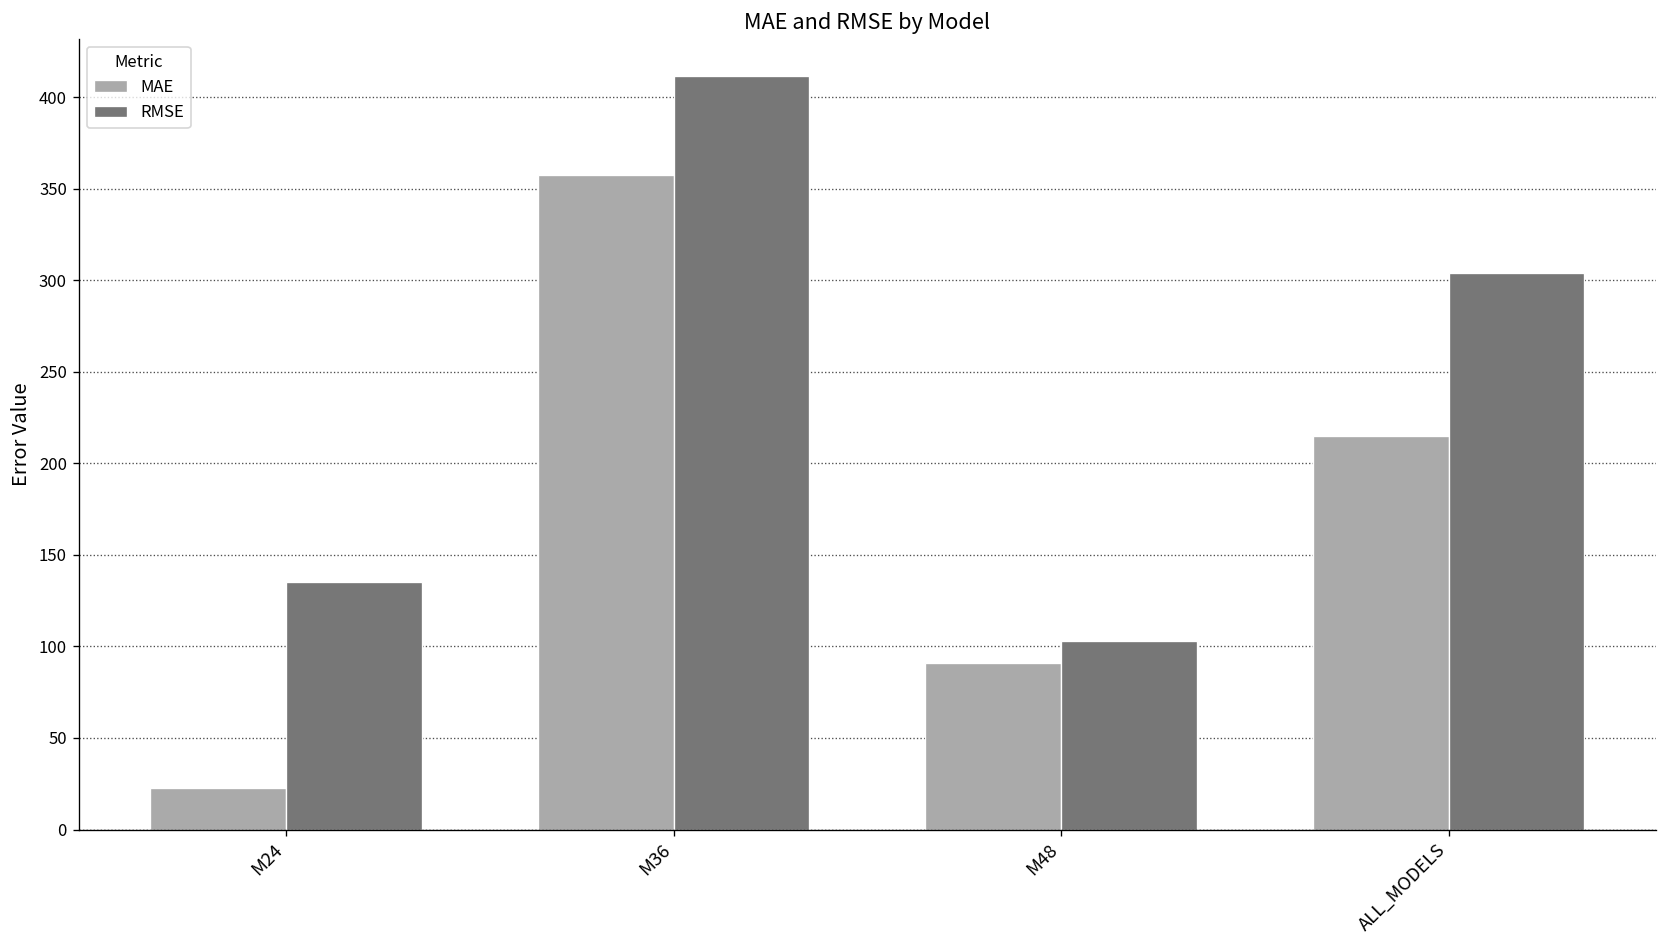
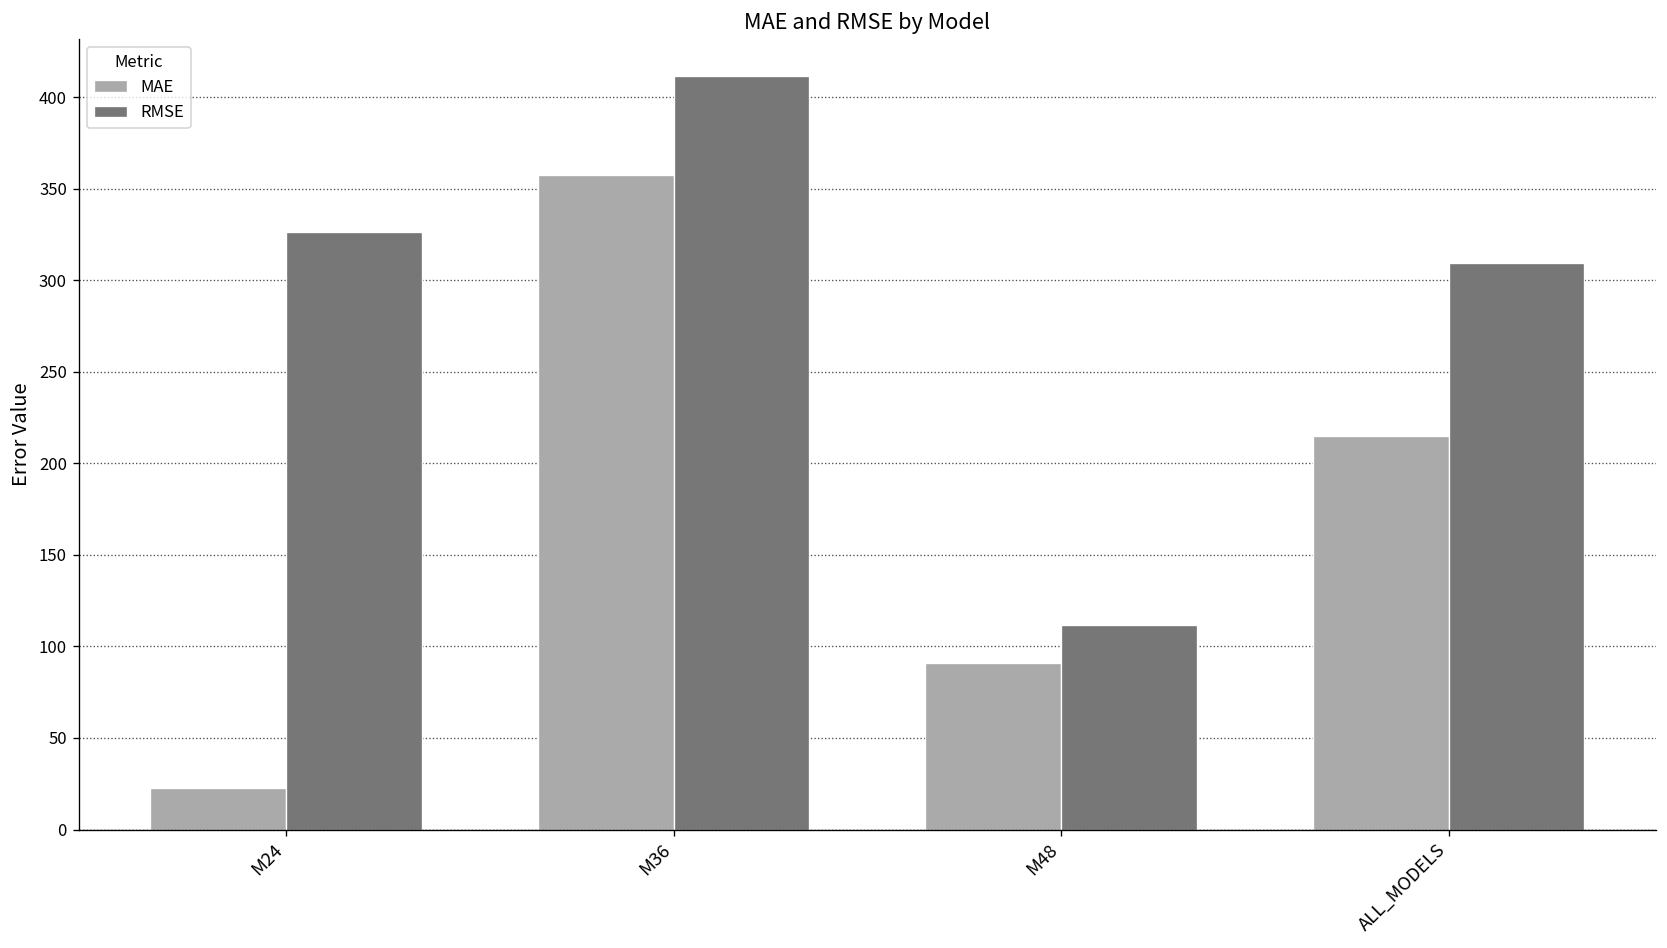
RMSE, M24: 135 -> 326
RMSE, M48: 103 -> 112
RMSE, ALL_MODELS: 304 -> 309
